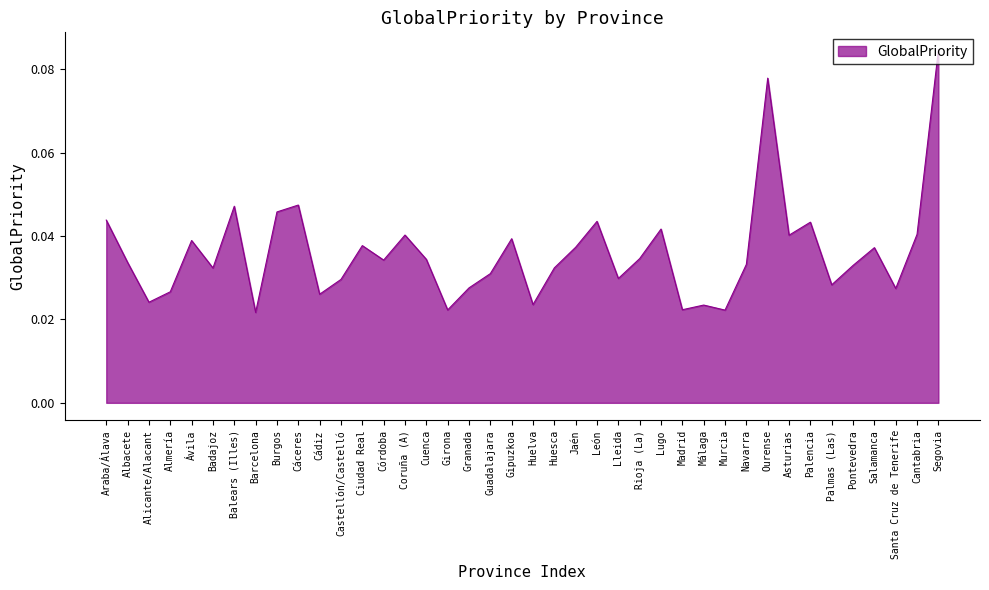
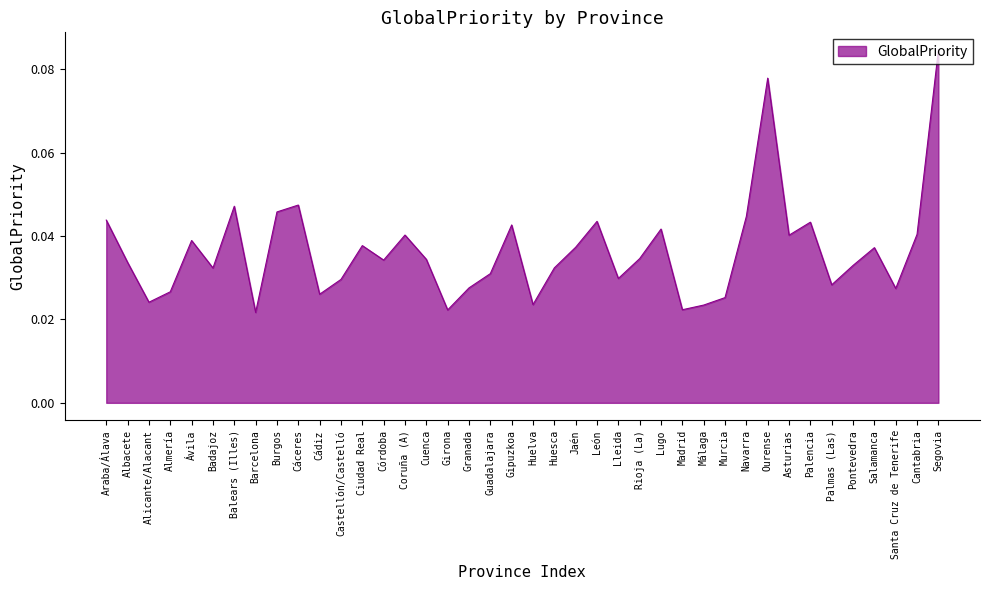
Gipuzkoa: 0.039 -> 0.043
Murcia: 0.022 -> 0.025
Navarra: 0.033 -> 0.045
